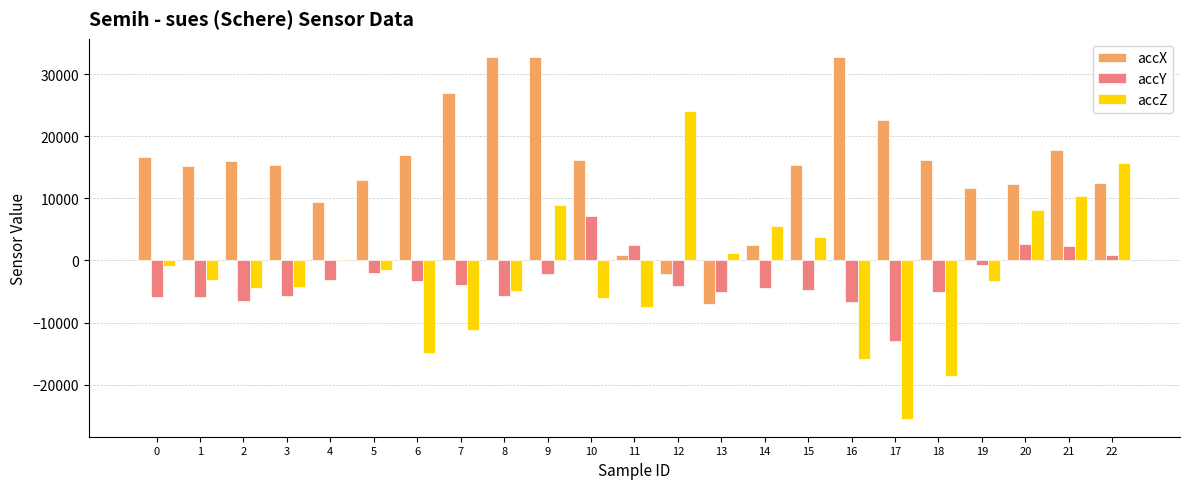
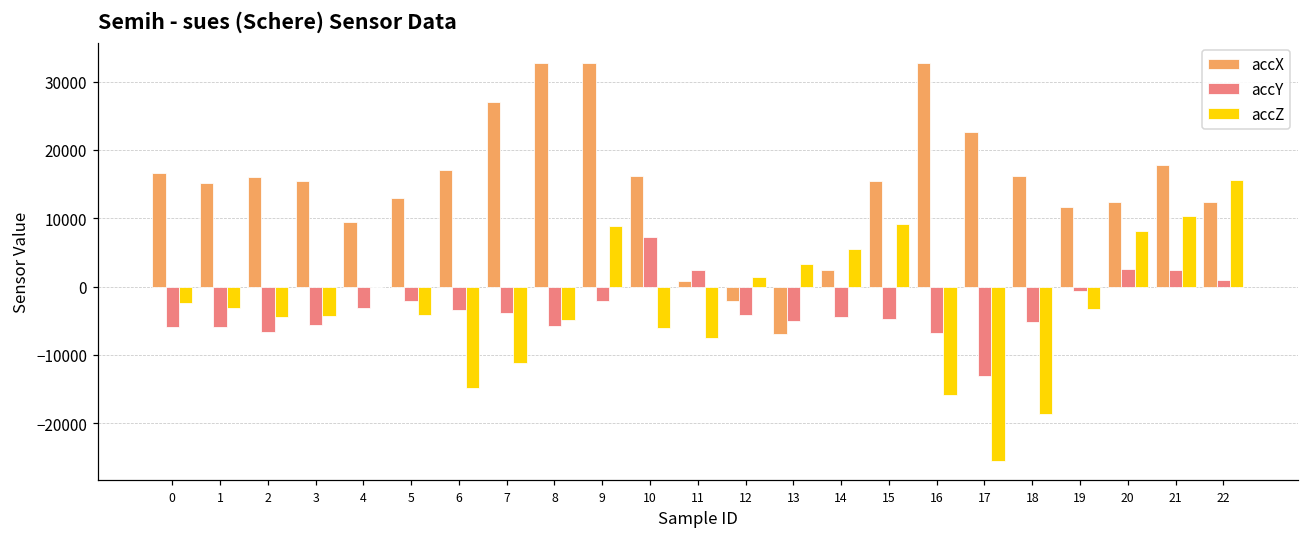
accZ, 0: -1000 -> -2000
accZ, 5: -2000 -> -4000
accZ, 12: 24000 -> 1000
accZ, 13: 1000 -> 3000
accZ, 15: 4000 -> 9000
